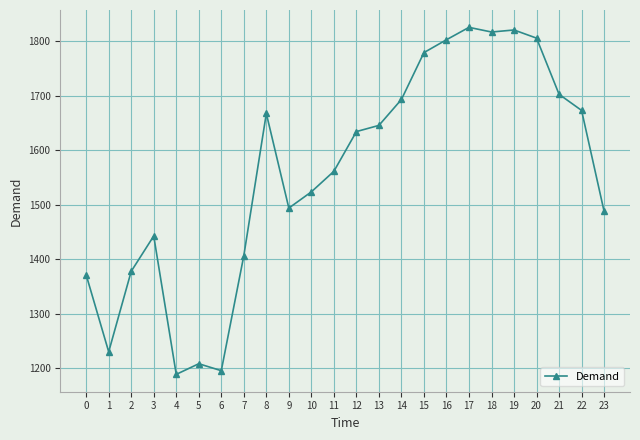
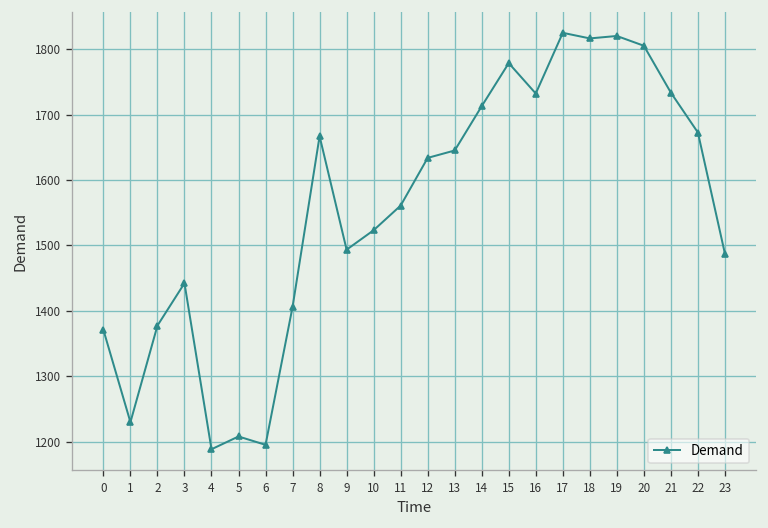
14: 1690 -> 1710
16: 1800 -> 1730
21: 1700 -> 1730
